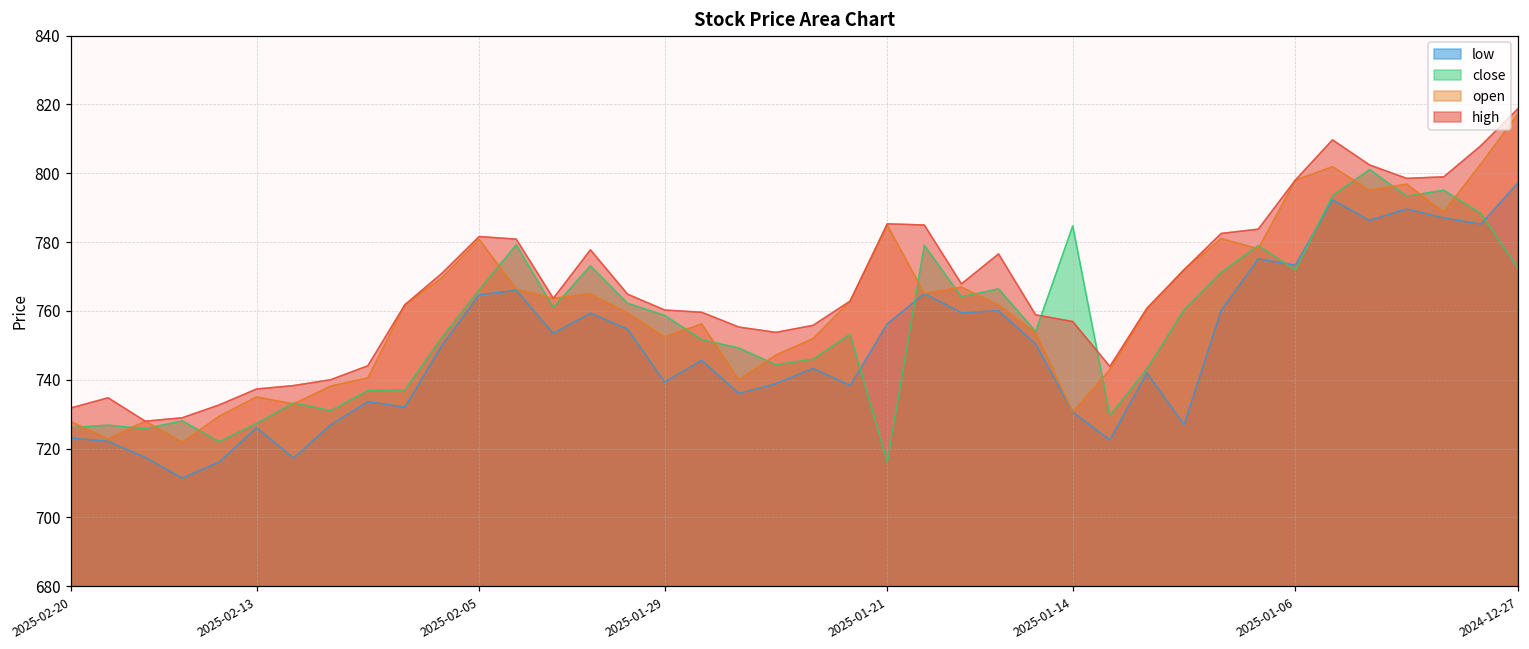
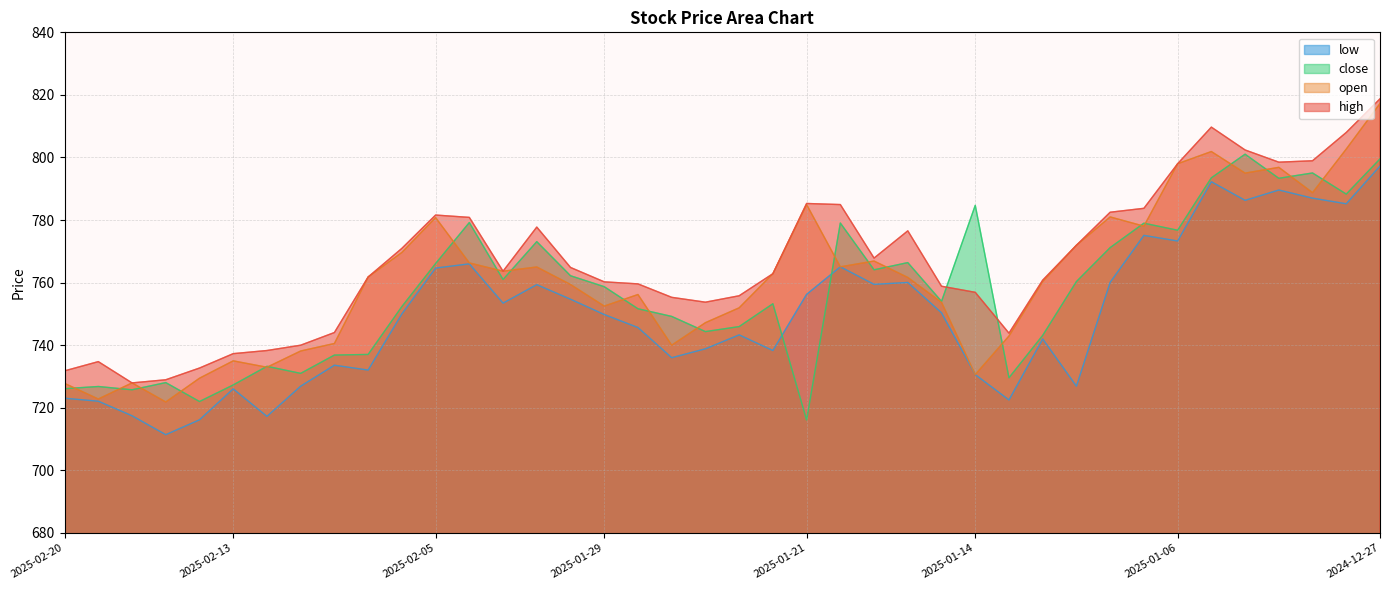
low, 2025-01-29: 739 -> 750
close, 2025-01-06: 772 -> 777
close, 2024-12-27: 772 -> 800
